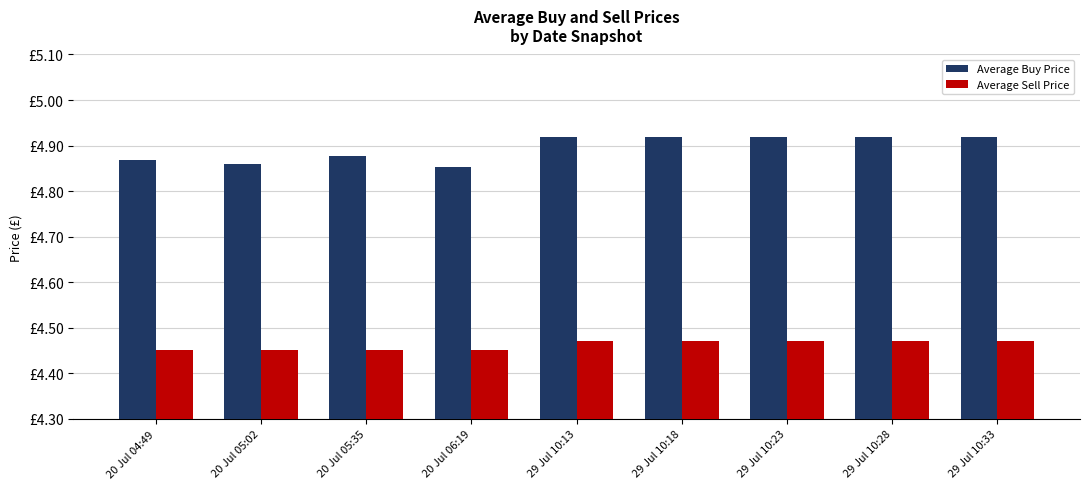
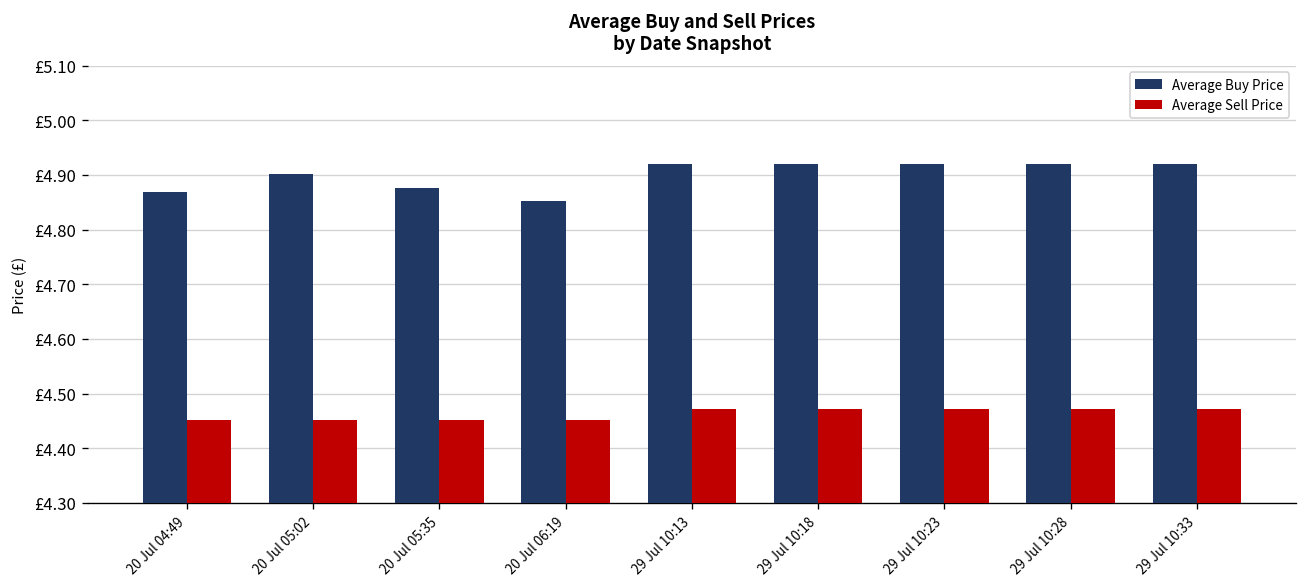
Average Buy Price, 20 Jul 05:02: £4.86 -> £4.90
